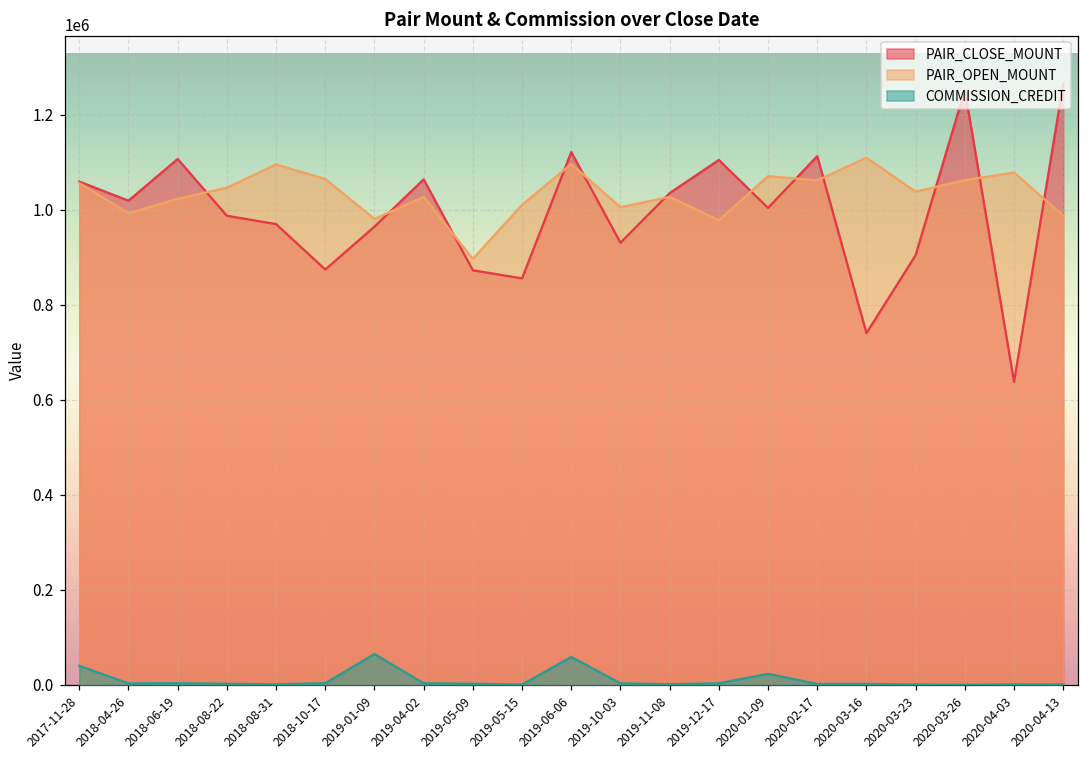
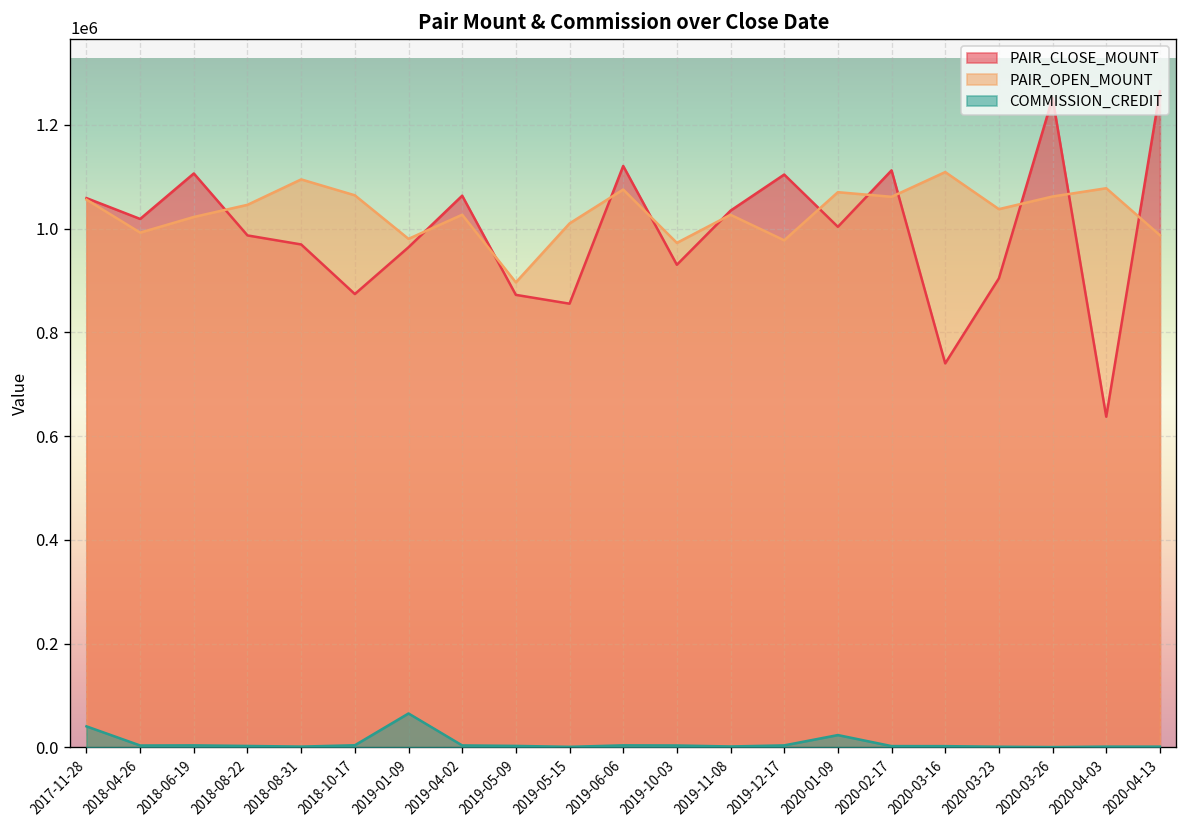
PAIR_OPEN_MOUNT, 2019-06-06: 1100000 -> 1080000
COMMISSION_CREDIT, 2019-06-06: 60000 -> 0
PAIR_OPEN_MOUNT, 2019-10-03: 1010000 -> 970000
